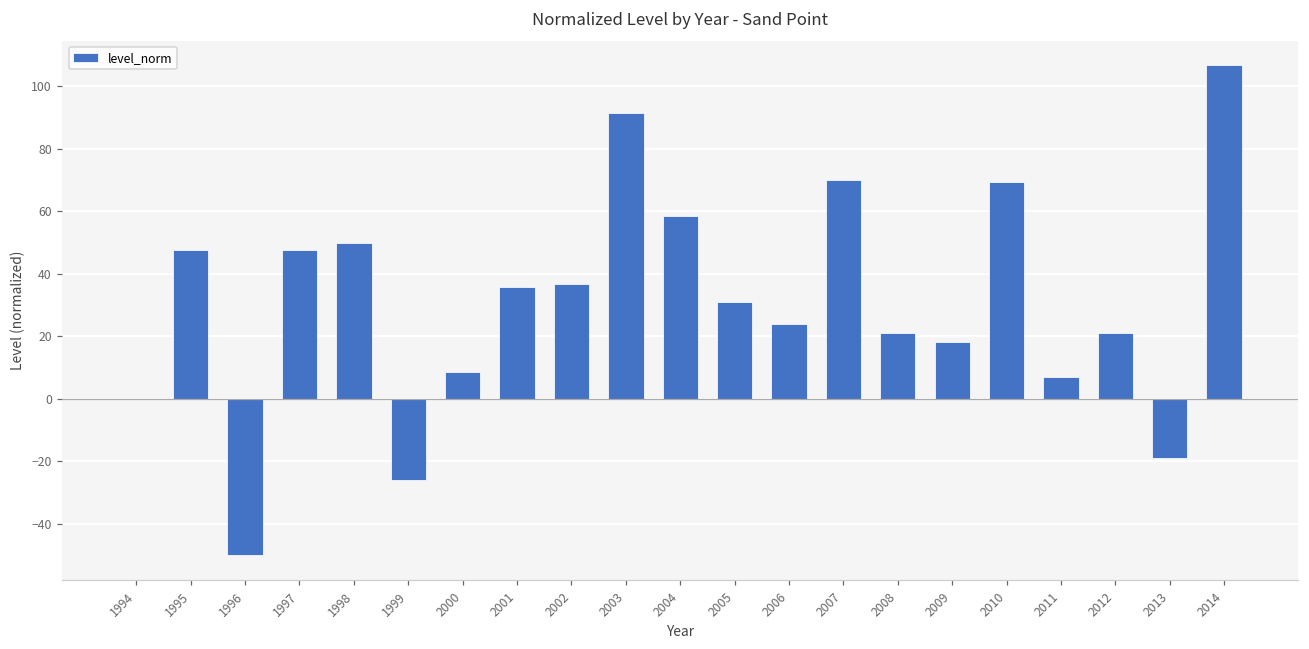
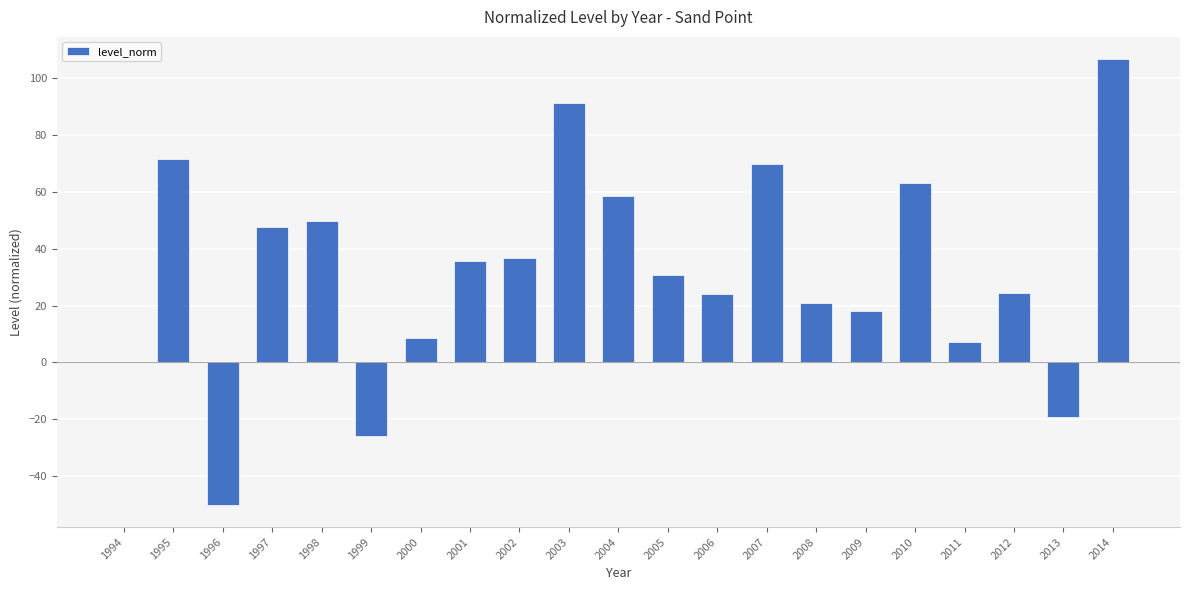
1995: 48 -> 72
2010: 69 -> 63
2012: 21 -> 24
